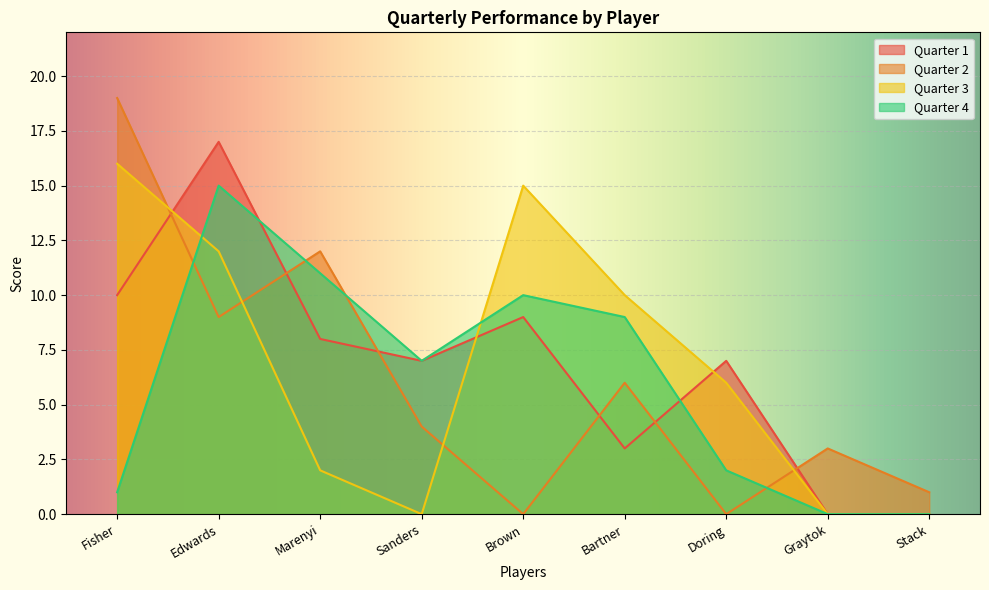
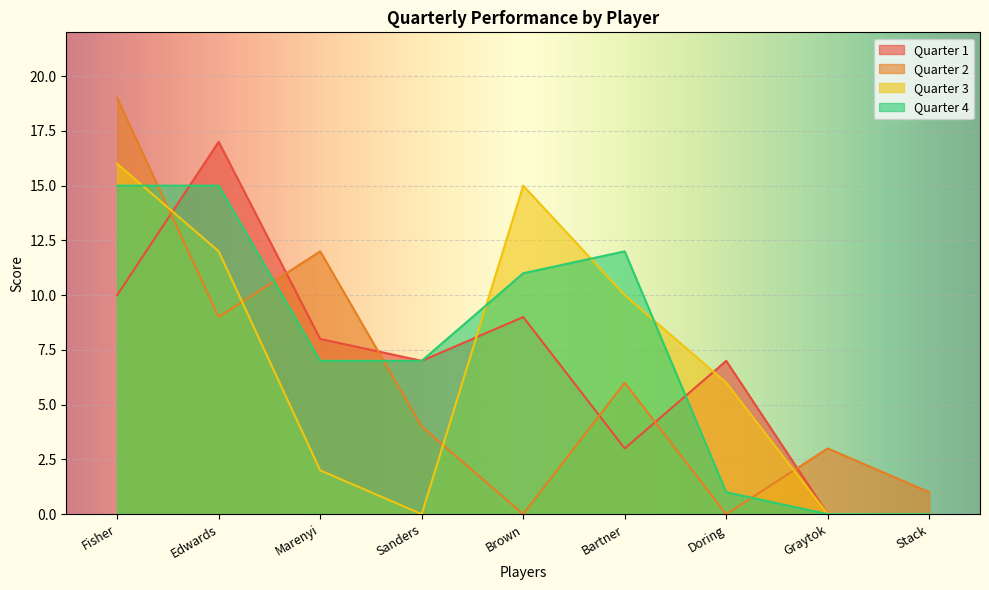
Quarter 4, Fisher: 1 -> 15
Quarter 4, Marenyi: 11 -> 7
Quarter 4, Brown: 10 -> 11
Quarter 4, Bartner: 9 -> 12
Quarter 4, Doring: 2 -> 1
